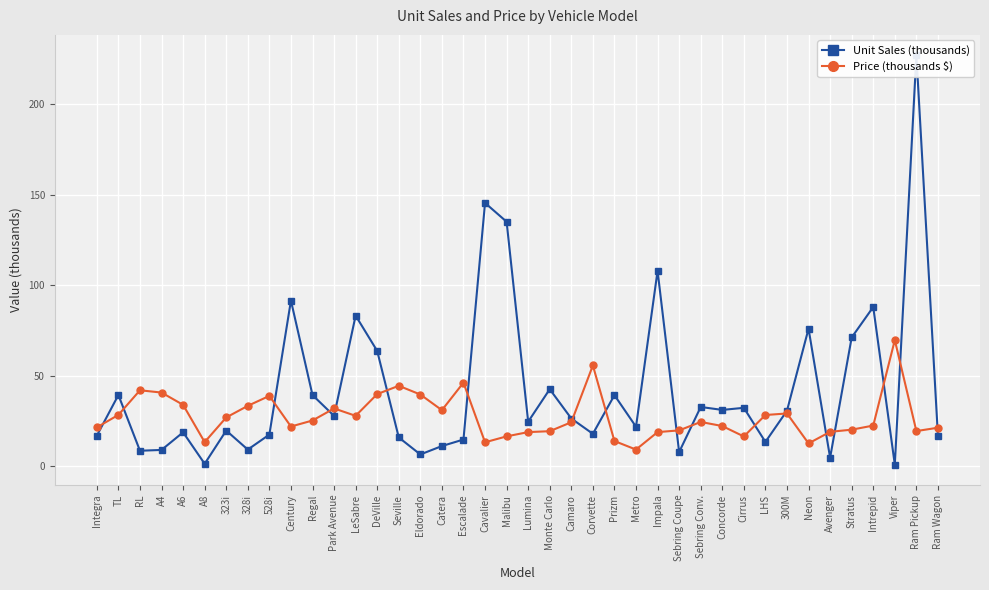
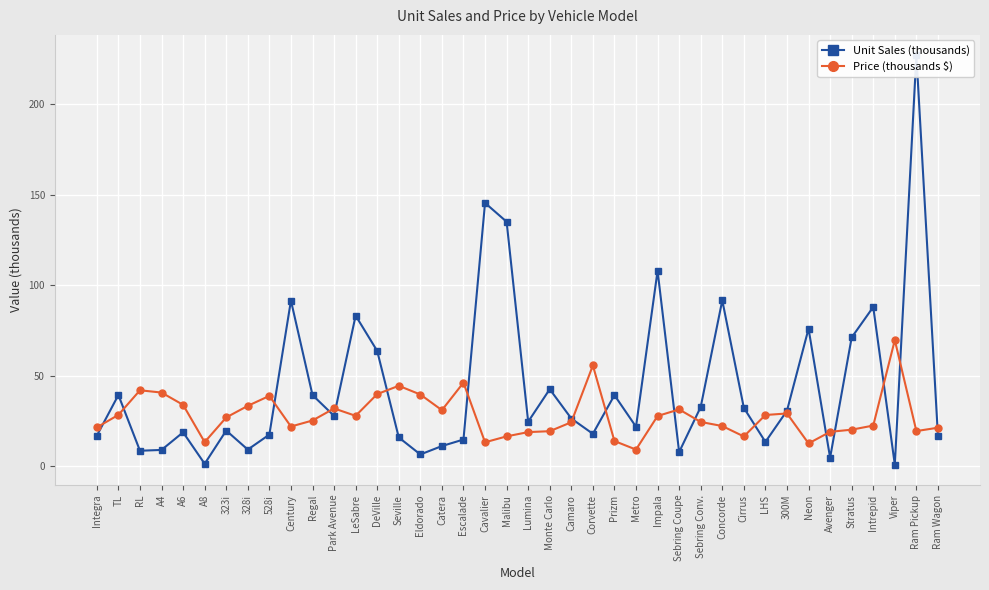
Price (thousands $), Impala: 19 -> 28
Price (thousands $), Sebring Coupe: 20 -> 31
Unit Sales (thousands), Concorde: 31 -> 92
